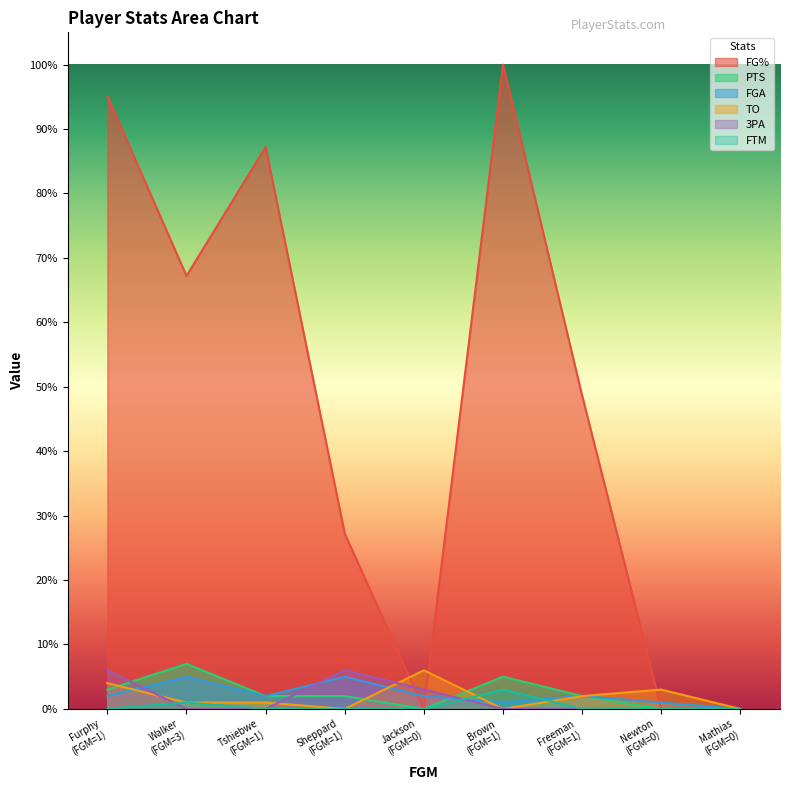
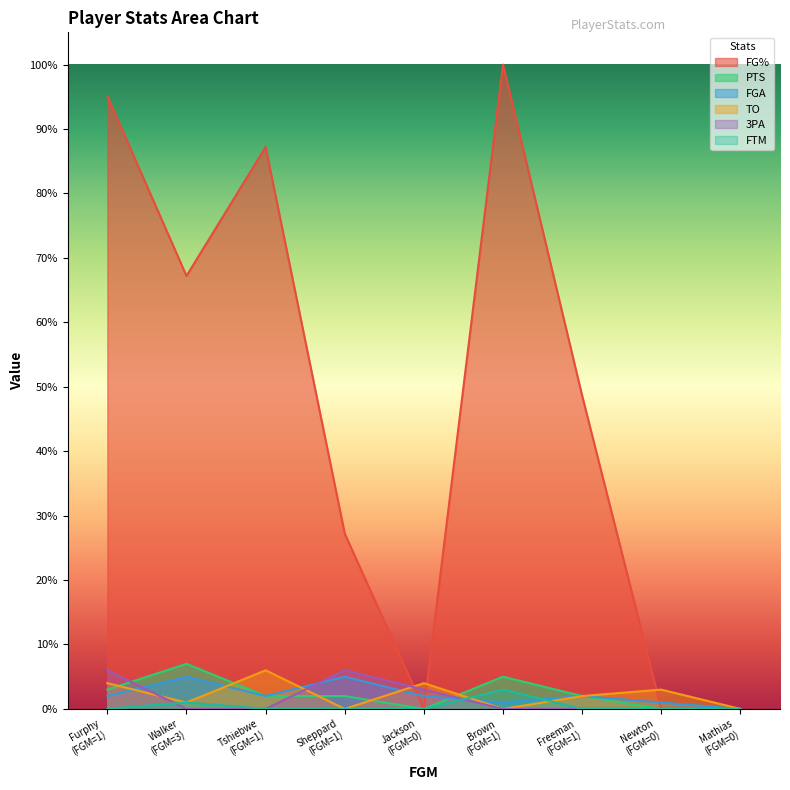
TO, Tshiebwe (FGM=1): 1% -> 6%
TO, Jackson (FGM=0): 6% -> 4%
